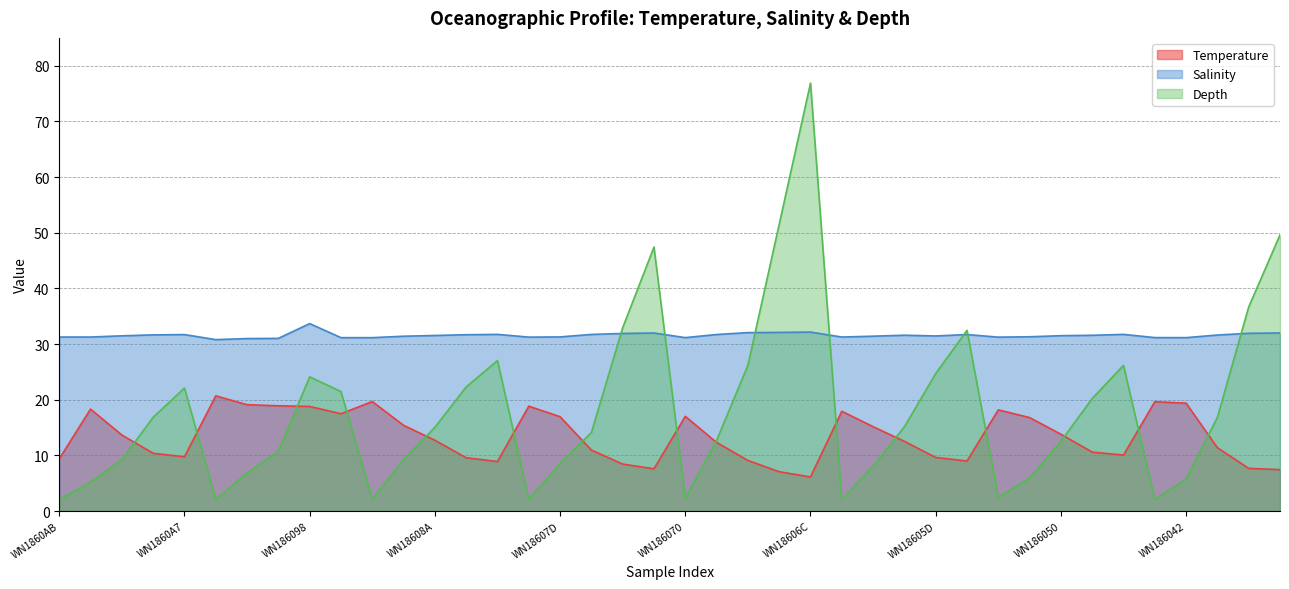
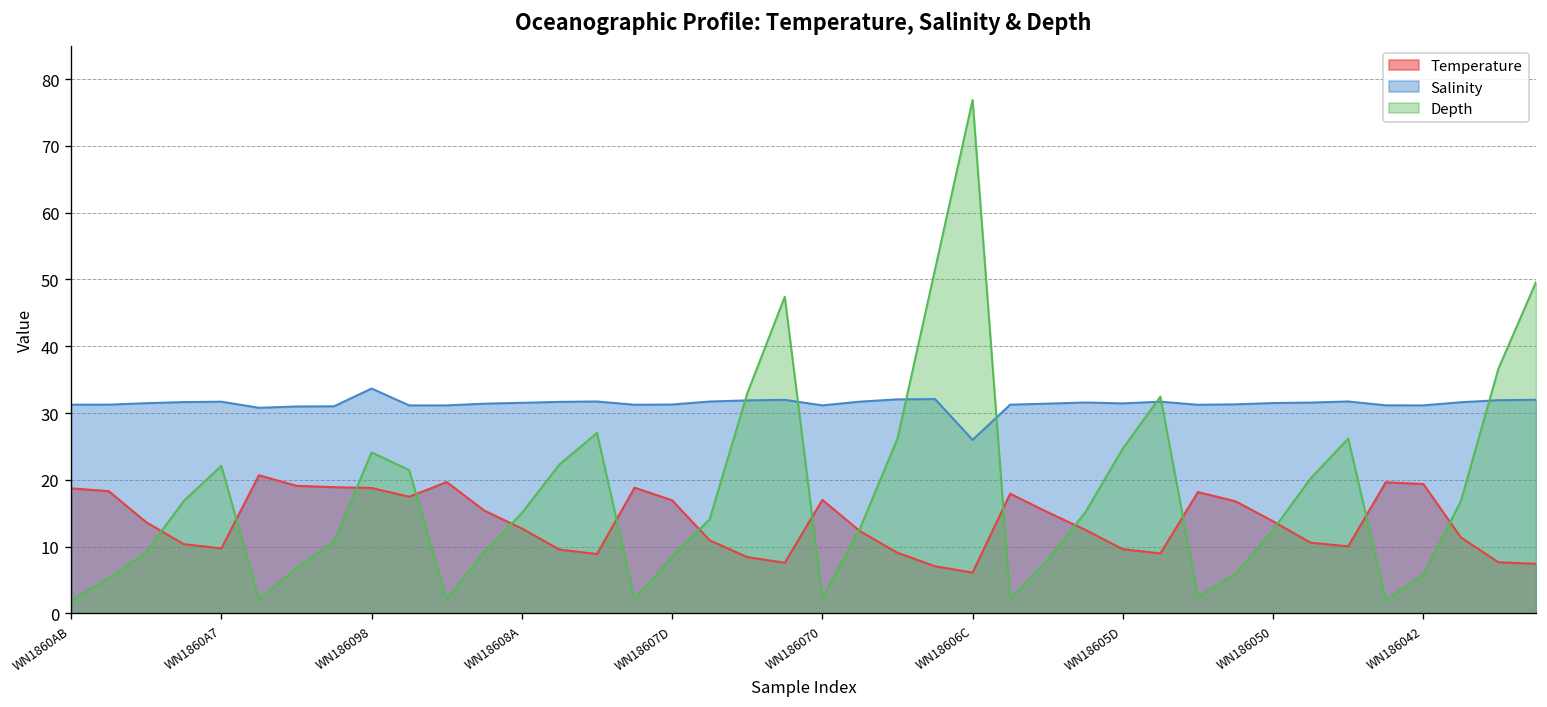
Temperature, WN1860AB: 9 -> 19
Salinity, WN18606C: 32 -> 26
